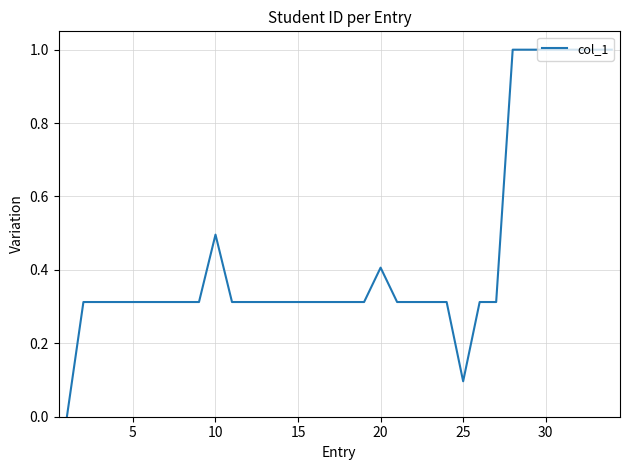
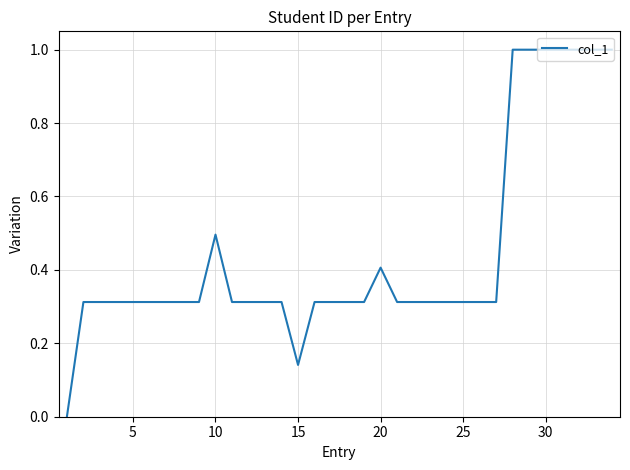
15: 0.31 -> 0.14
25: 0.10 -> 0.31
